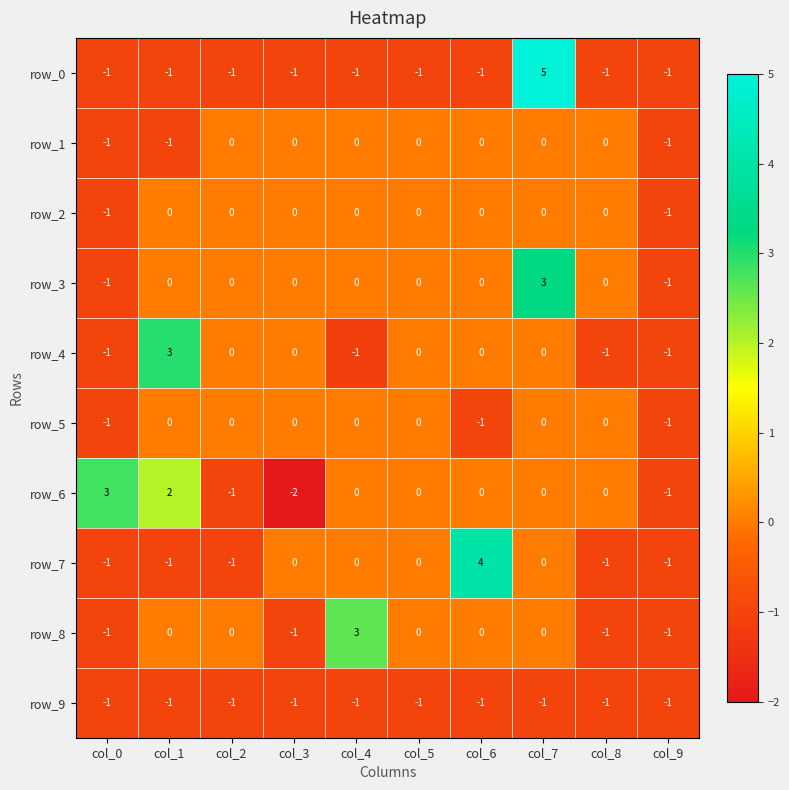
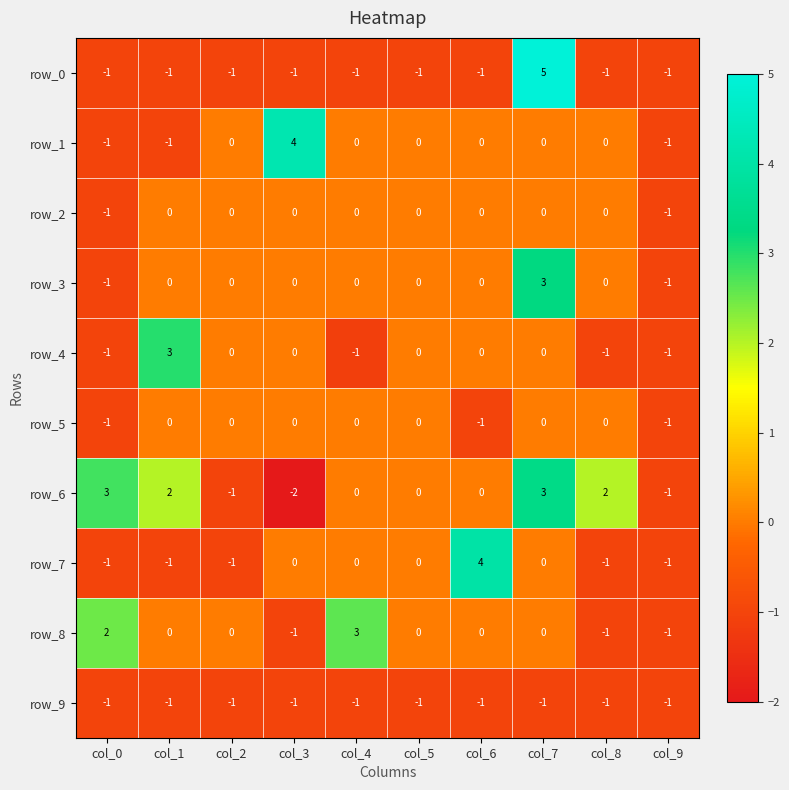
row_1, col_3: 0 -> 4
row_6, col_7: 0 -> 3
row_6, col_8: 0 -> 2
row_8, col_0: -1 -> 2
